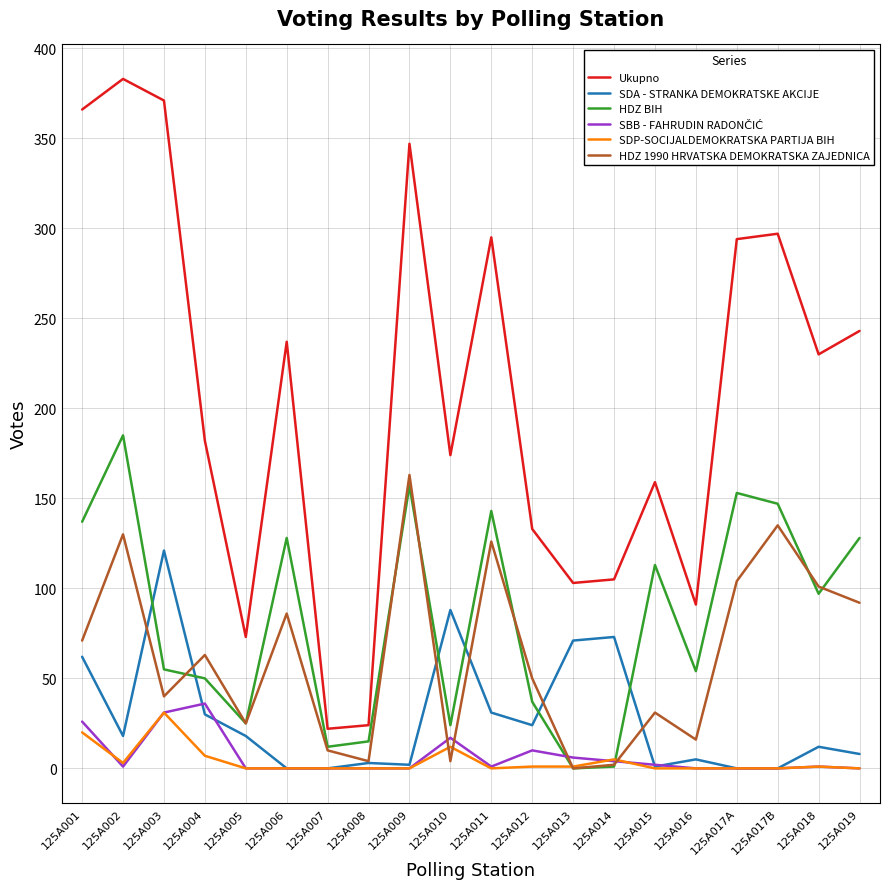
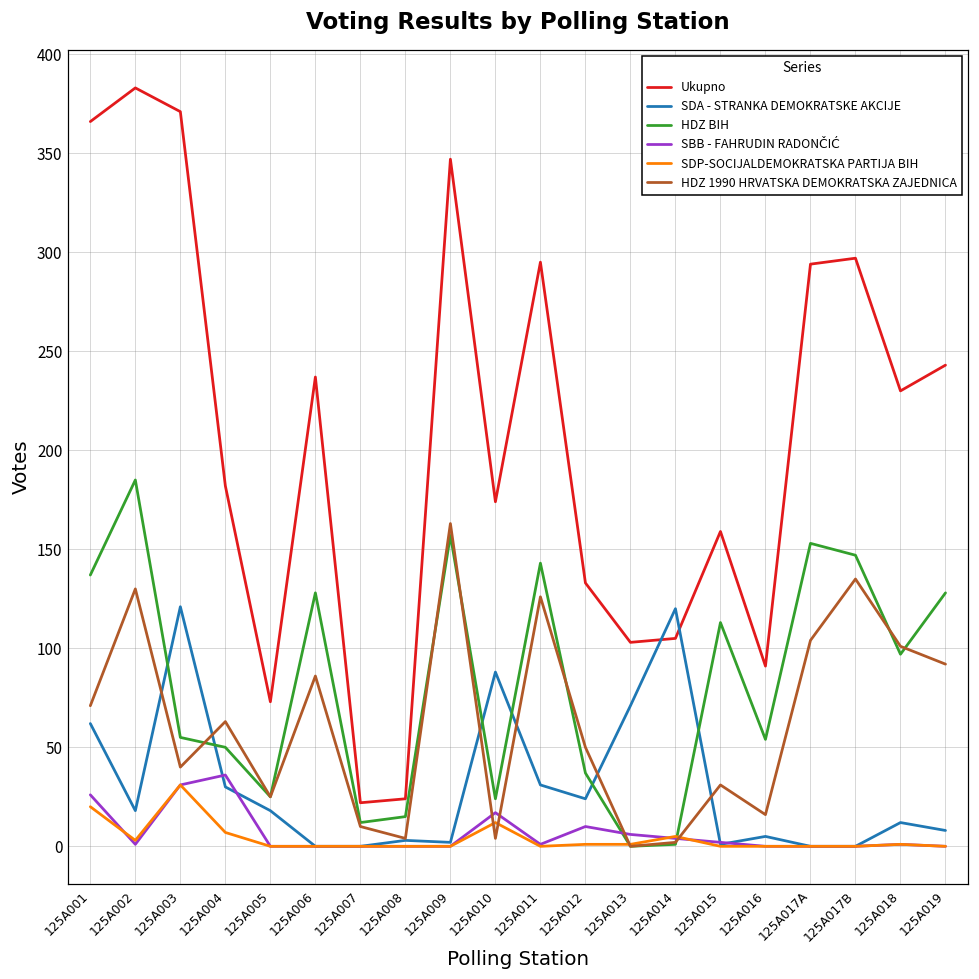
SDA - STRANKA DEMOKRATSKE AKCIJE, 125A014: 73 -> 120
